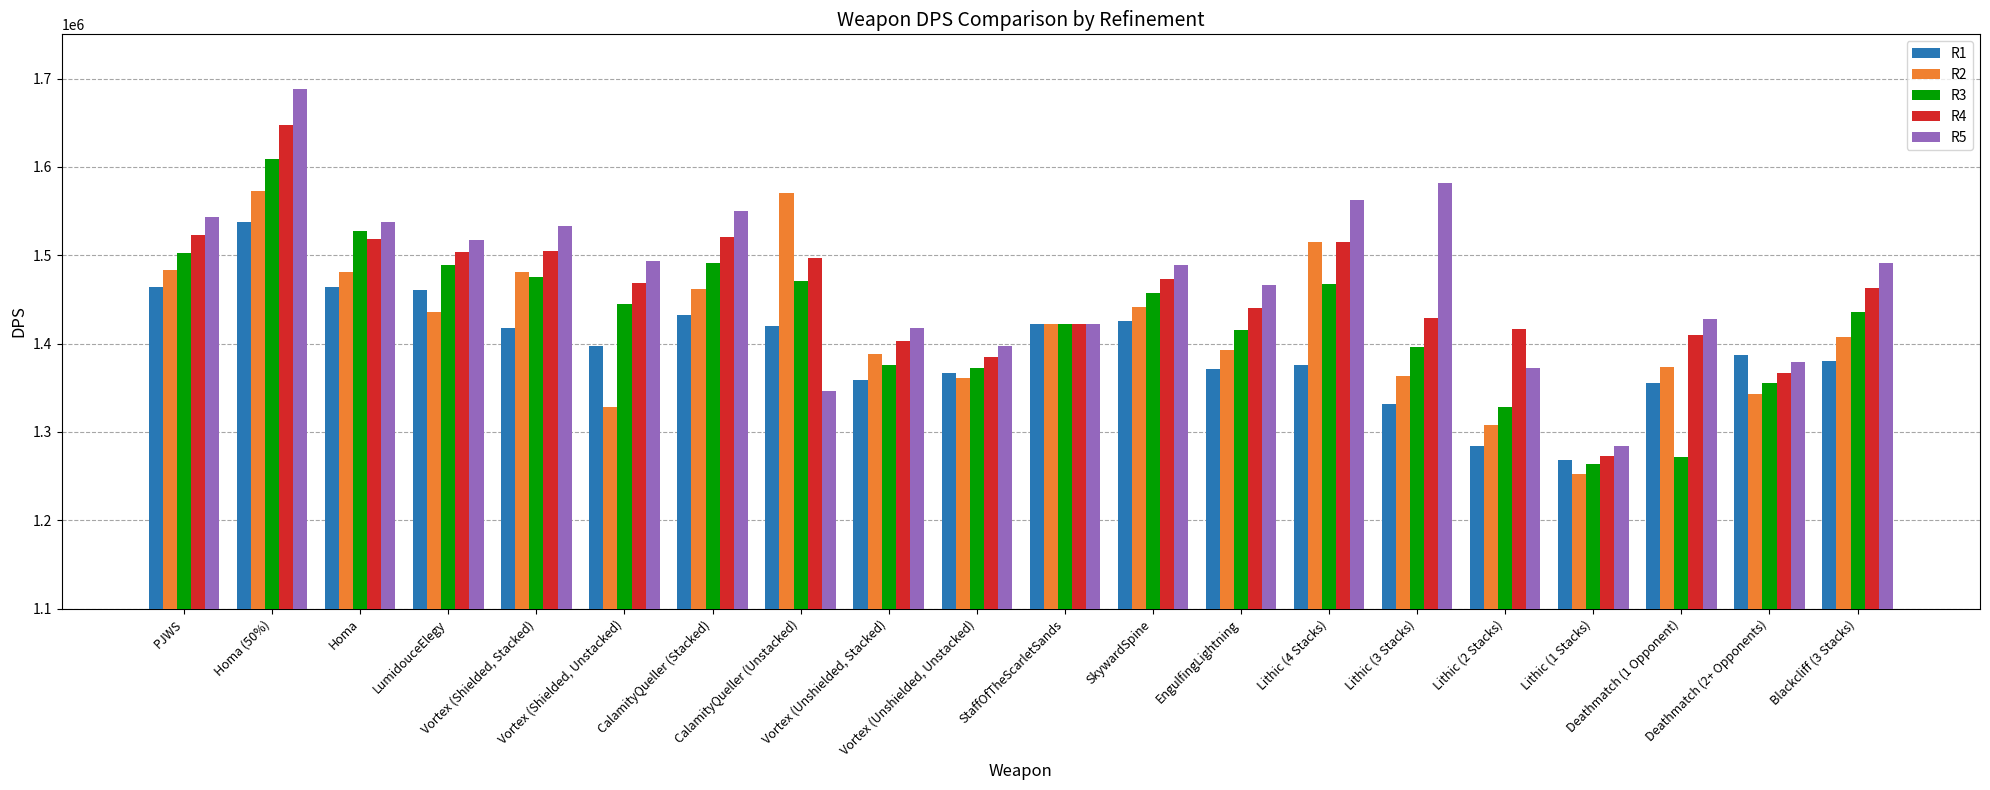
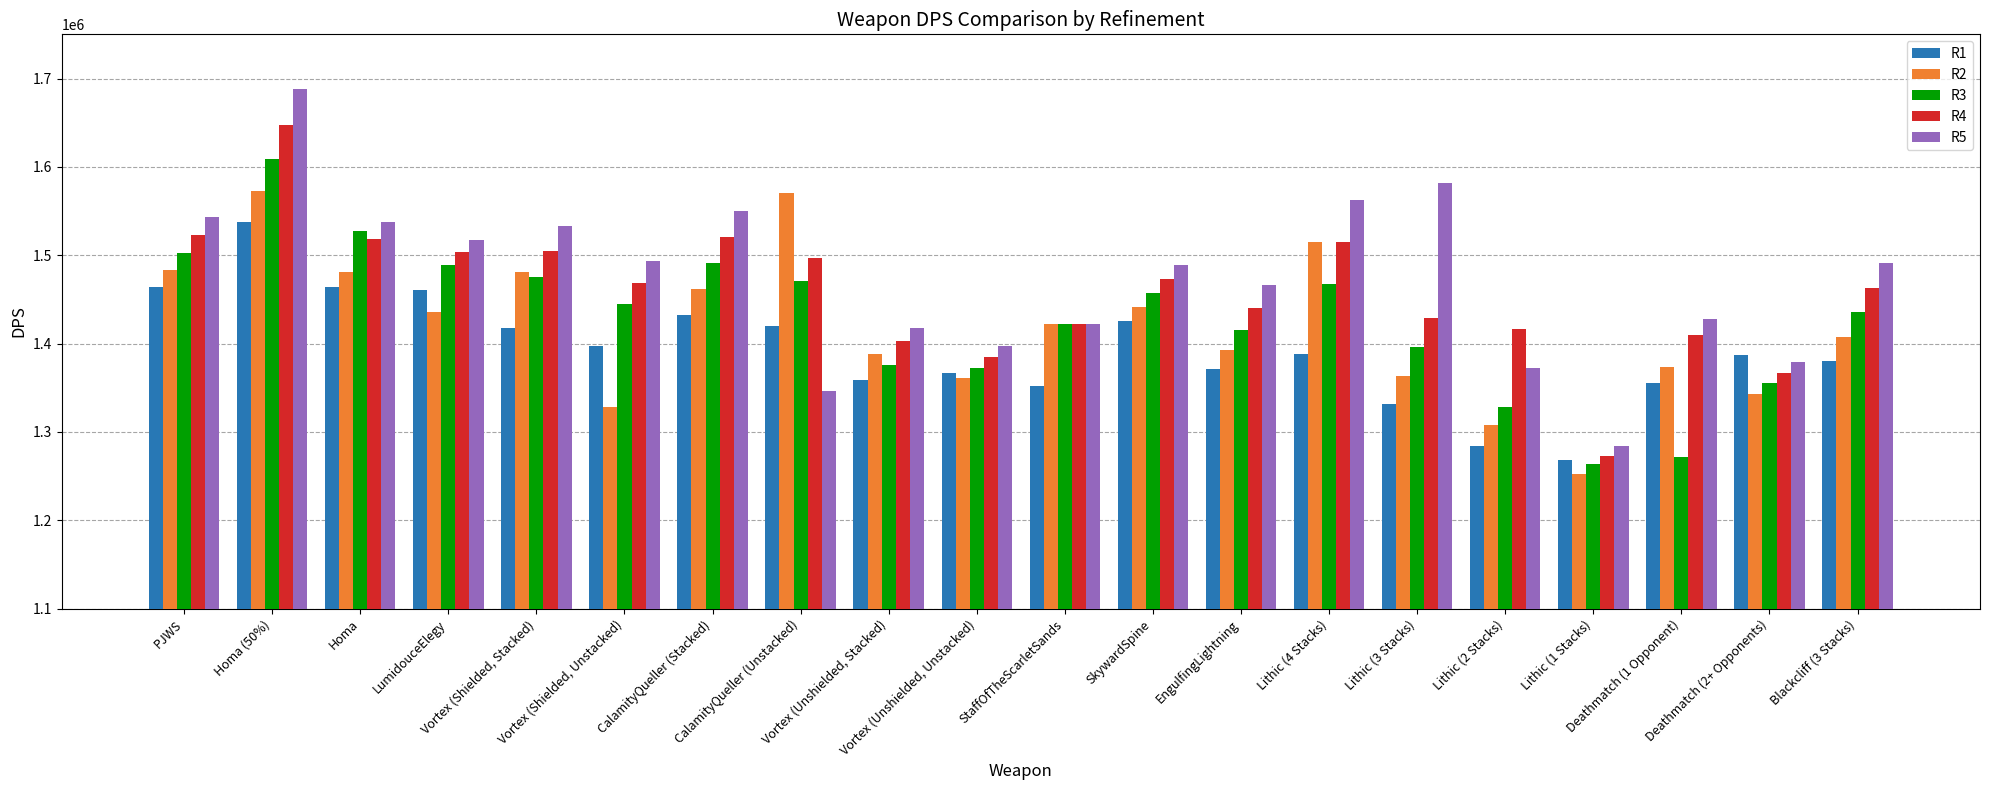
R1, StaffOfTheScarletSands: 1420000 -> 1350000
R1, Lithic (4 Stacks): 1380000 -> 1390000
